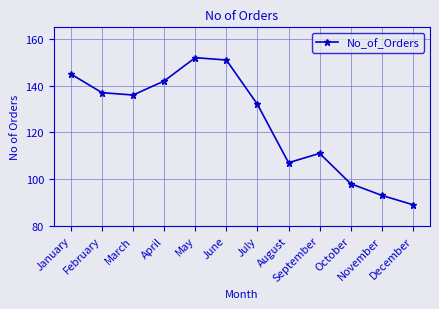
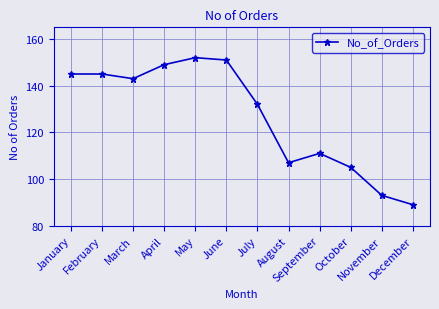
February: 137 -> 145
March: 136 -> 143
April: 142 -> 149
October: 98 -> 105
